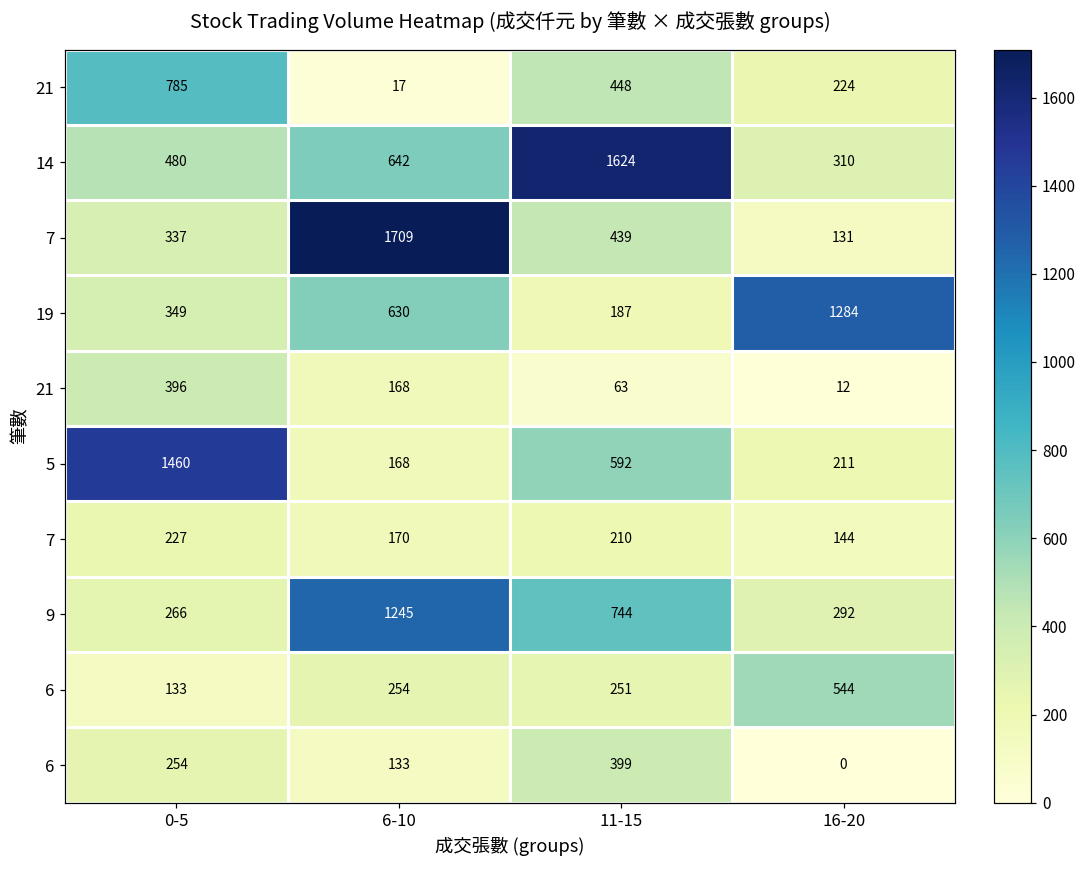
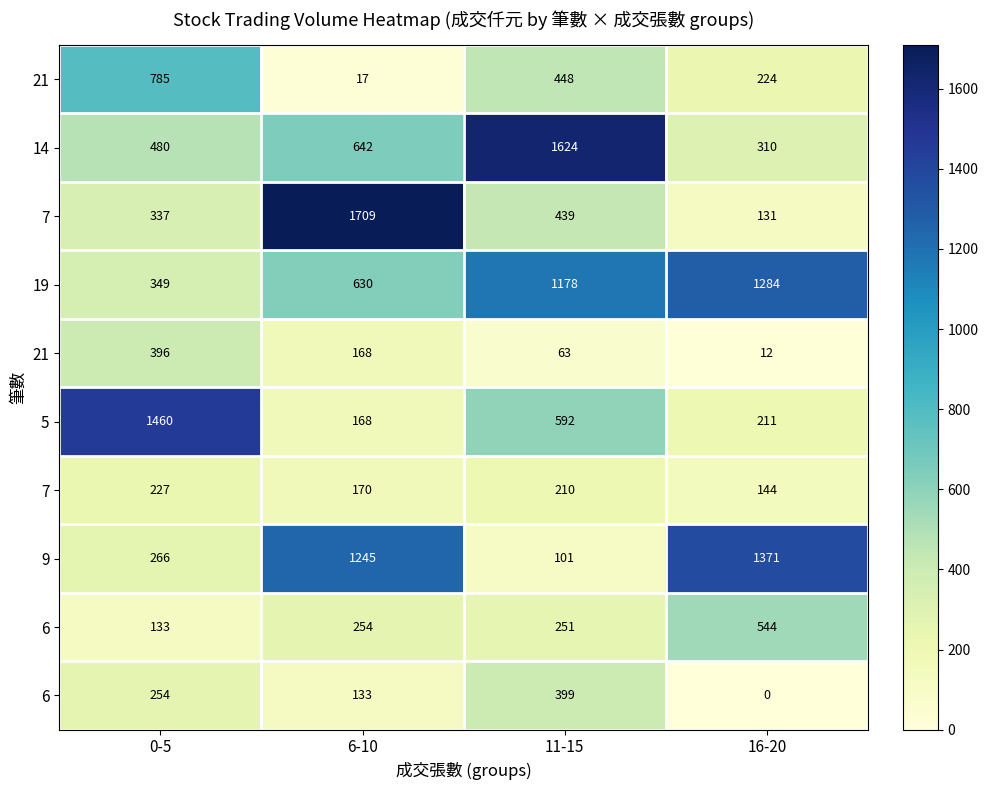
19, 11-15: 187 -> 1178
9, 11-15: 744 -> 101
9, 16-20: 292 -> 1371
